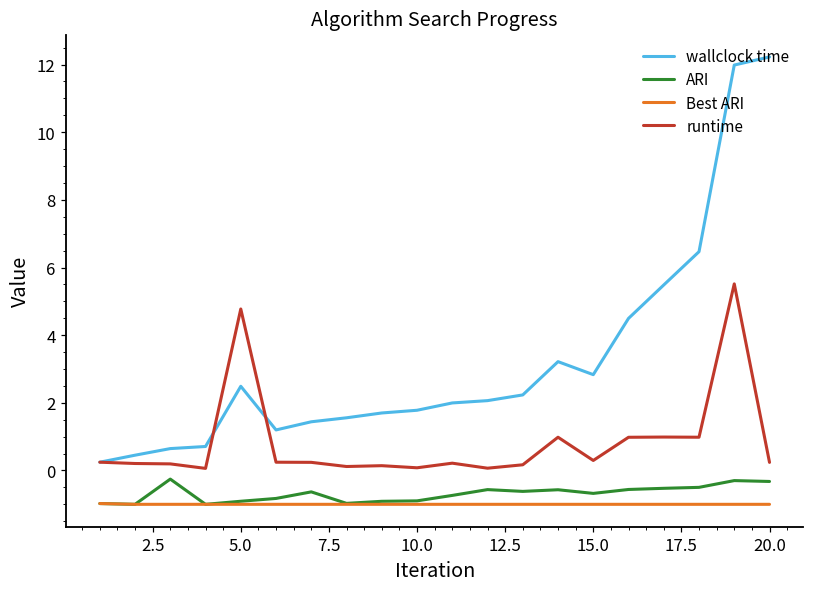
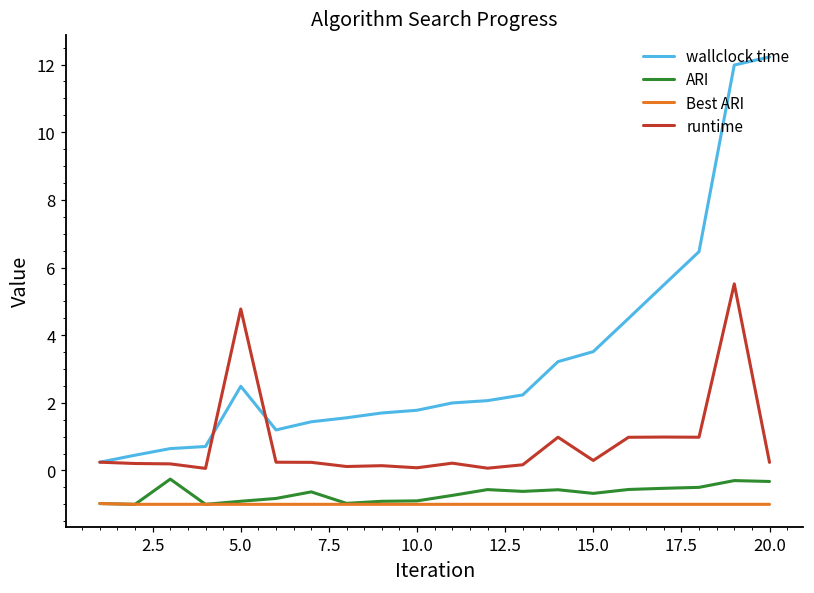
wallclock time, 15.0: 2.8 -> 3.5
